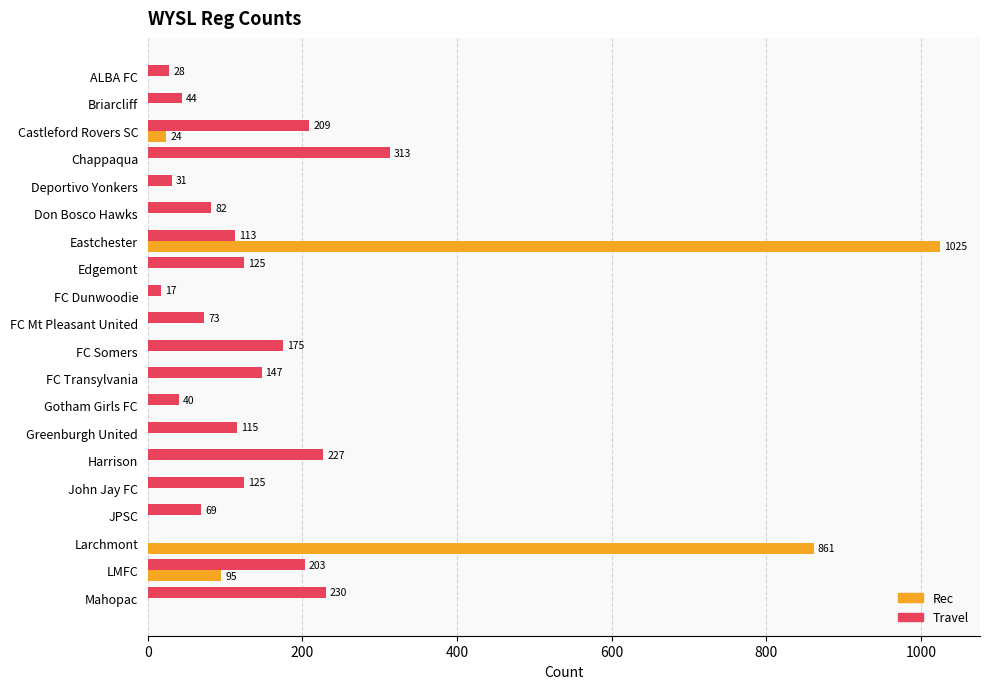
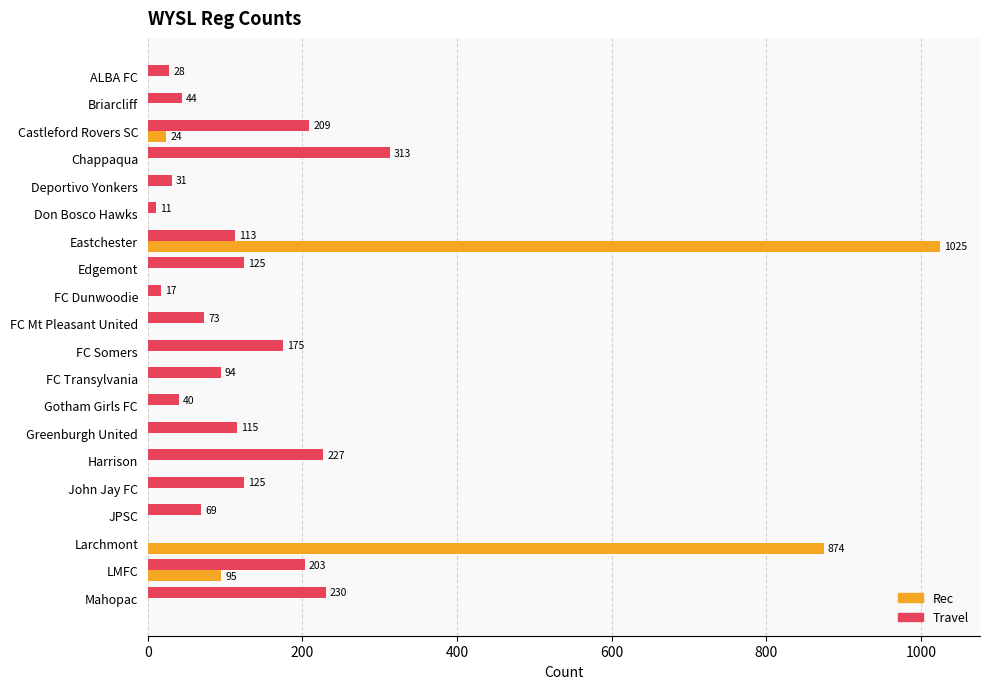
Travel, Don Bosco Hawks: 82 -> 11
Travel, FC Transylvania: 147 -> 94
Rec, Larchmont: 861 -> 874
